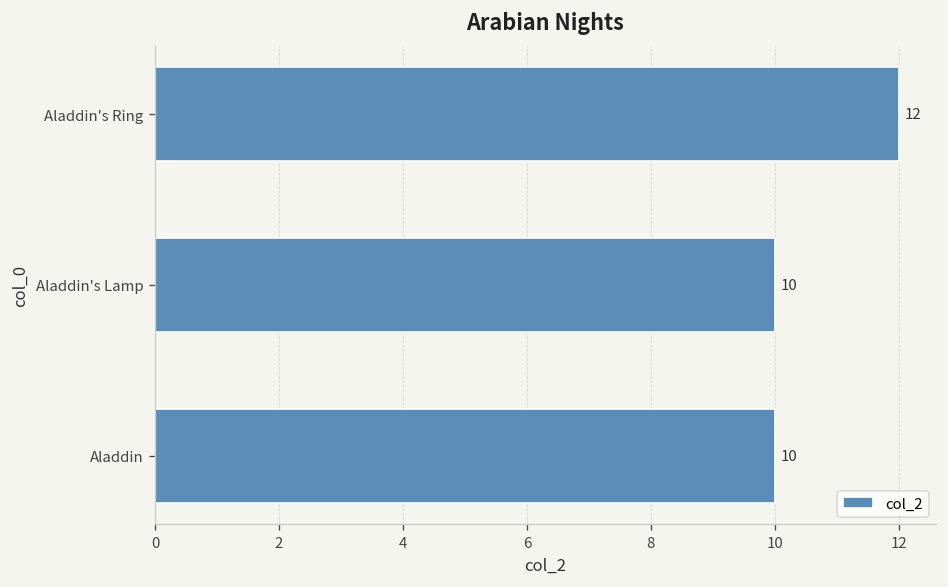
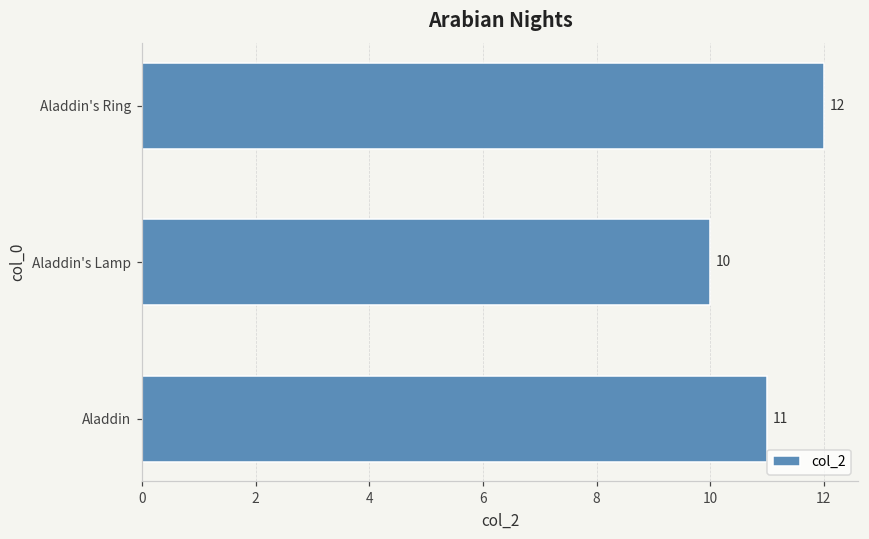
Aladdin: 10 -> 11
